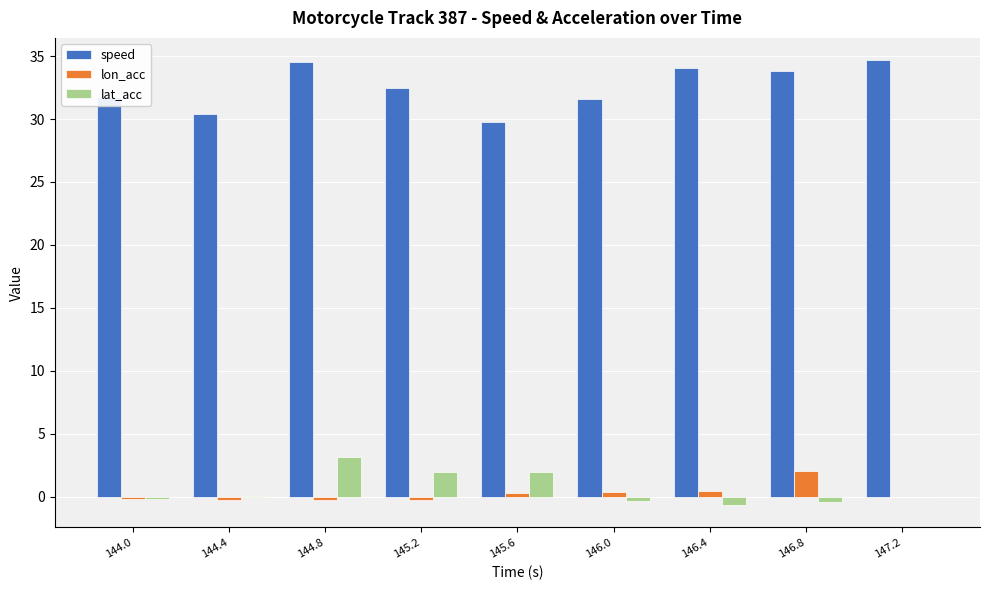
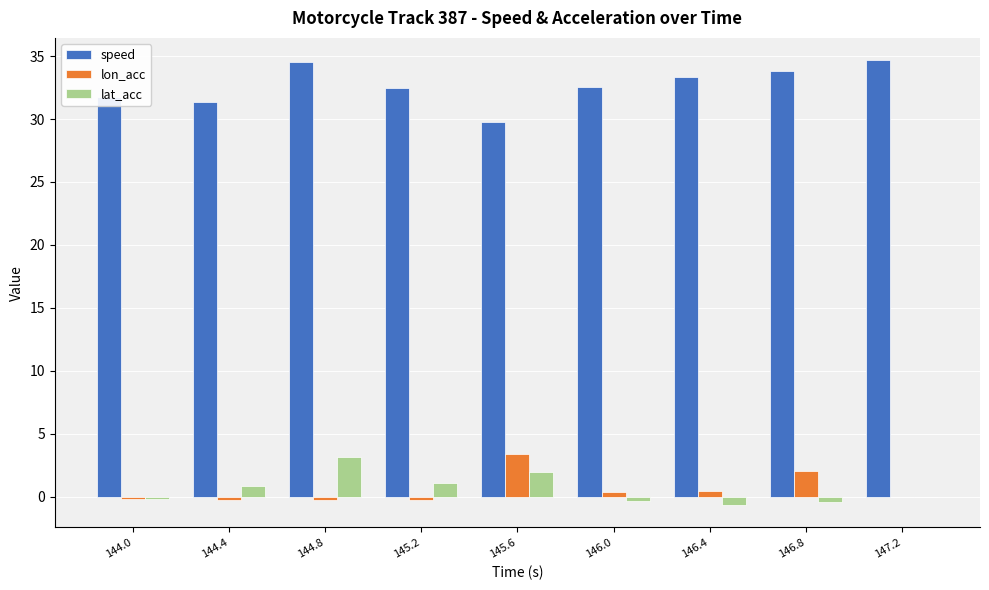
speed, 144.4: 30.4 -> 31.4
lat_acc, 144.4: 0.1 -> 0.8
lat_acc, 145.2: 1.9 -> 1.1
lon_acc, 145.6: 0.3 -> 3.4
speed, 146.0: 31.6 -> 32.6
speed, 146.4: 34.0 -> 33.3
